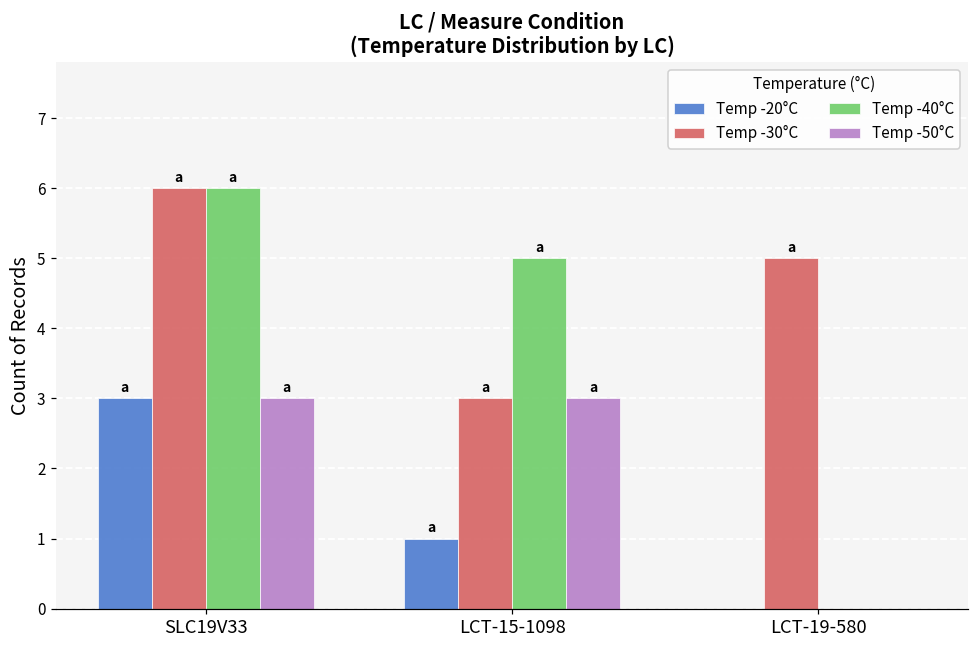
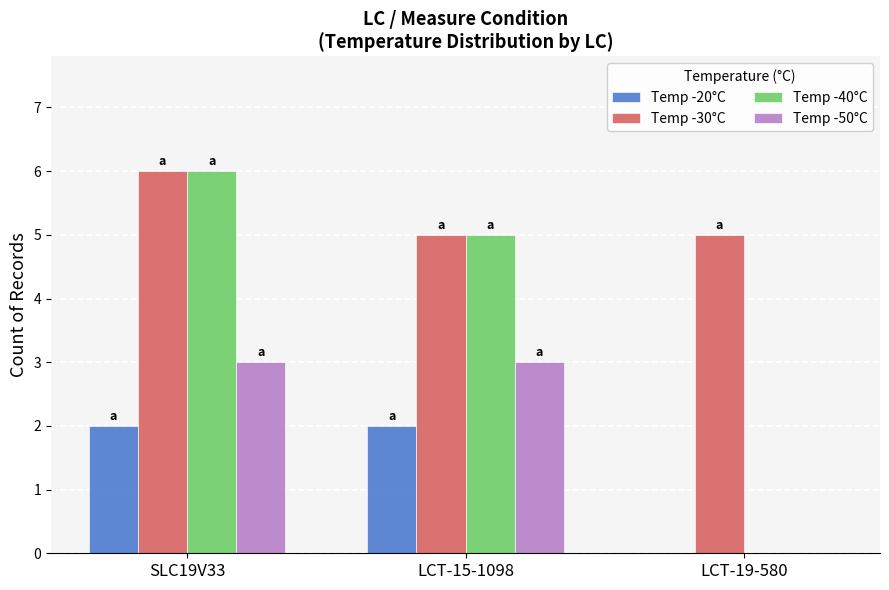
Temp -20°C, SLC19V33: 3 -> 2
Temp -20°C, LCT-15-1098: 1 -> 2
Temp -30°C, LCT-15-1098: 3 -> 5
